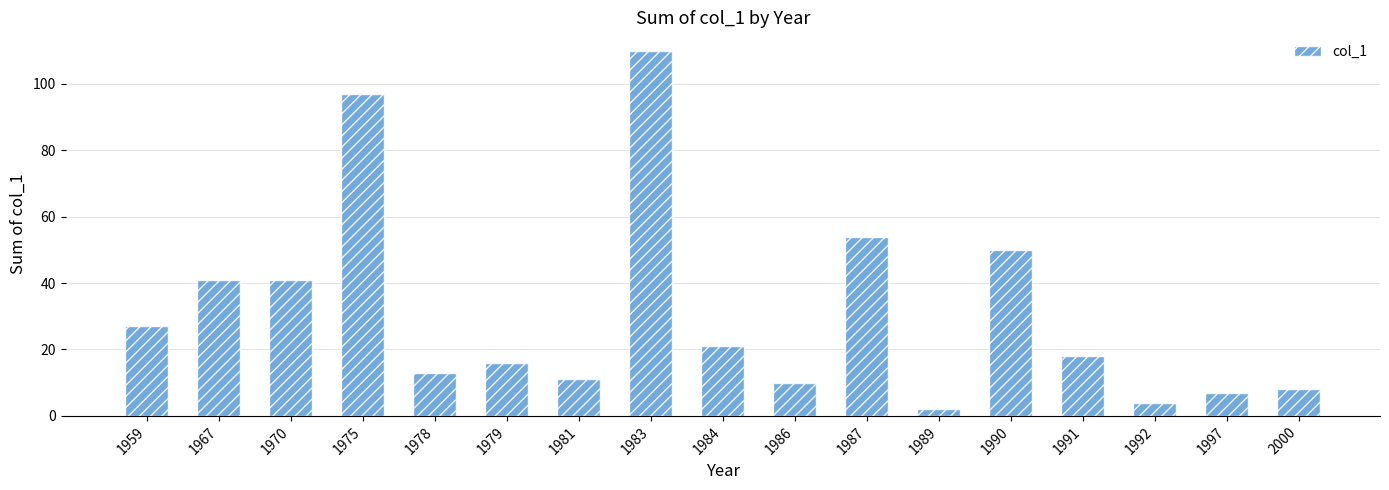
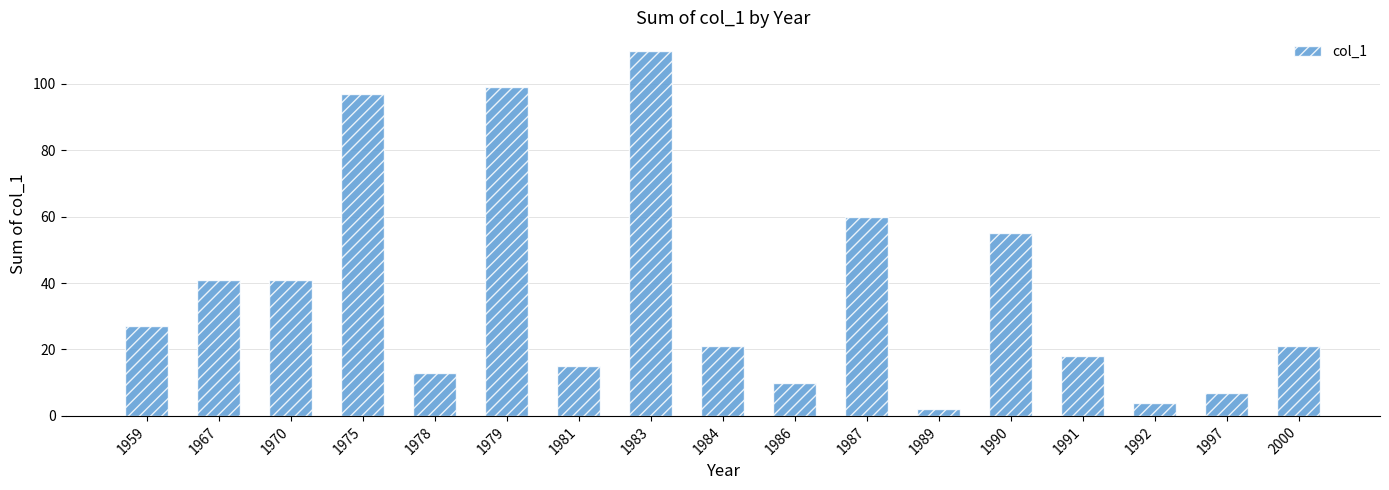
1979: 16 -> 99
1981: 11 -> 15
1987: 54 -> 60
1990: 50 -> 55
2000: 8 -> 21
